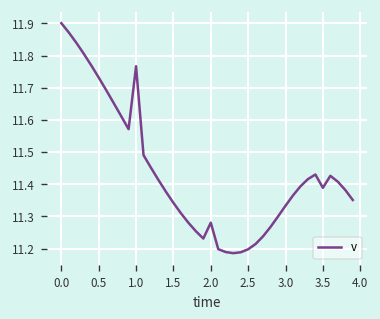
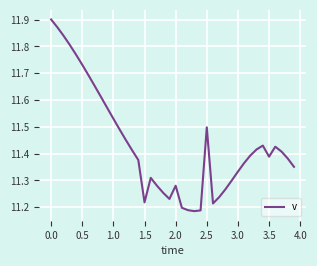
1.0: 11.77 -> 11.53
1.5: 11.34 -> 11.22
2.5: 11.20 -> 11.50
